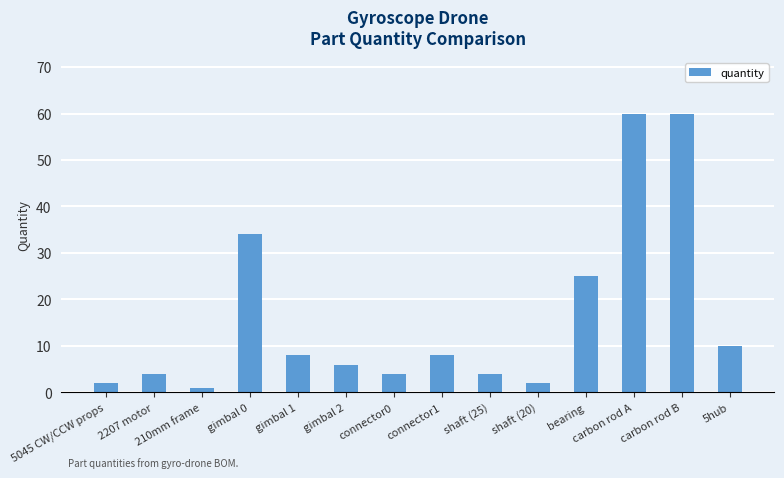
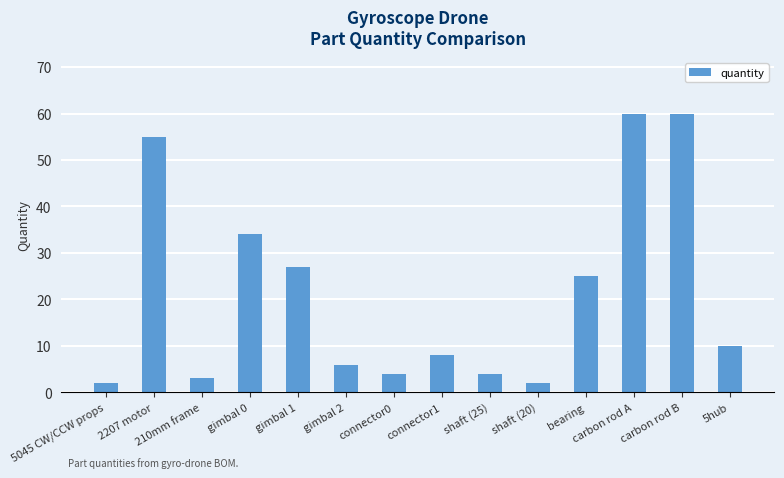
2207 motor: 4 -> 55
210mm frame: 1 -> 3
gimbal 1: 8 -> 27
